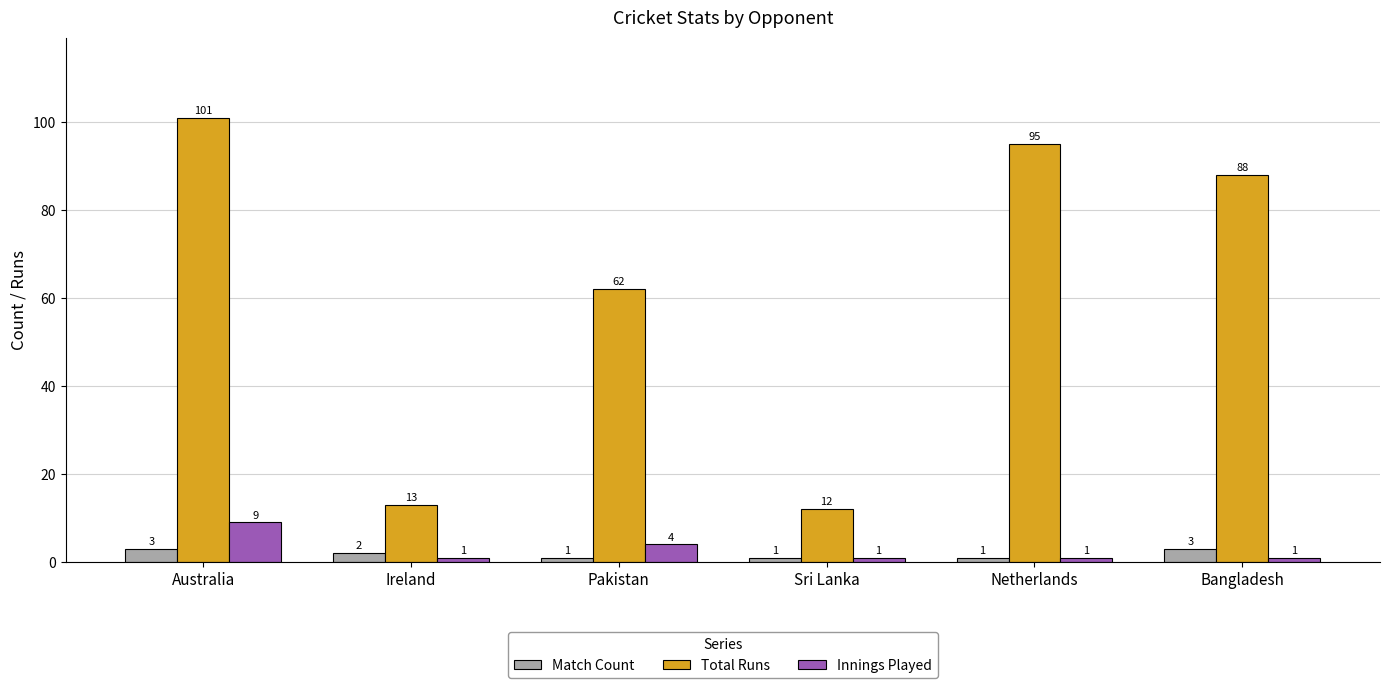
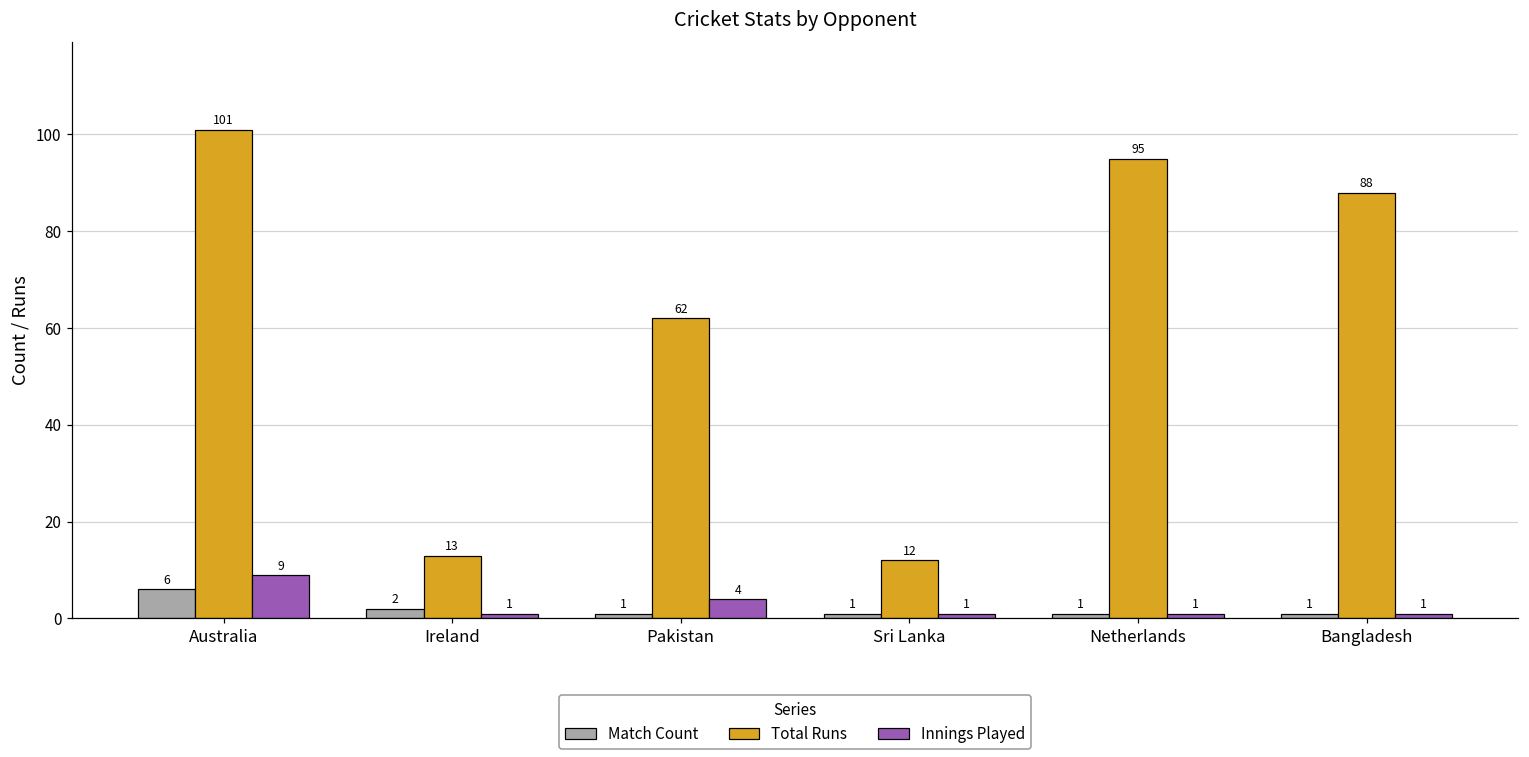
Match Count, Australia: 3 -> 6
Match Count, Bangladesh: 3 -> 1
